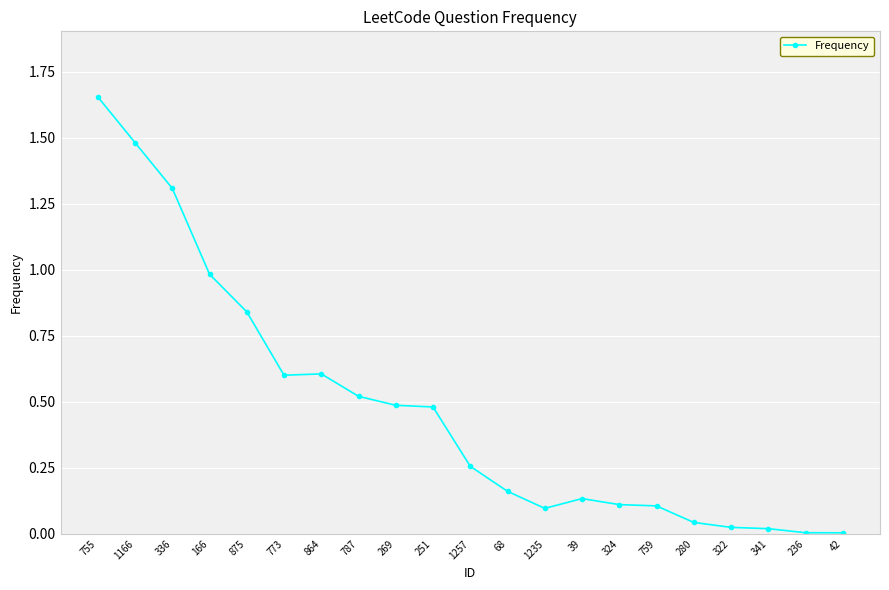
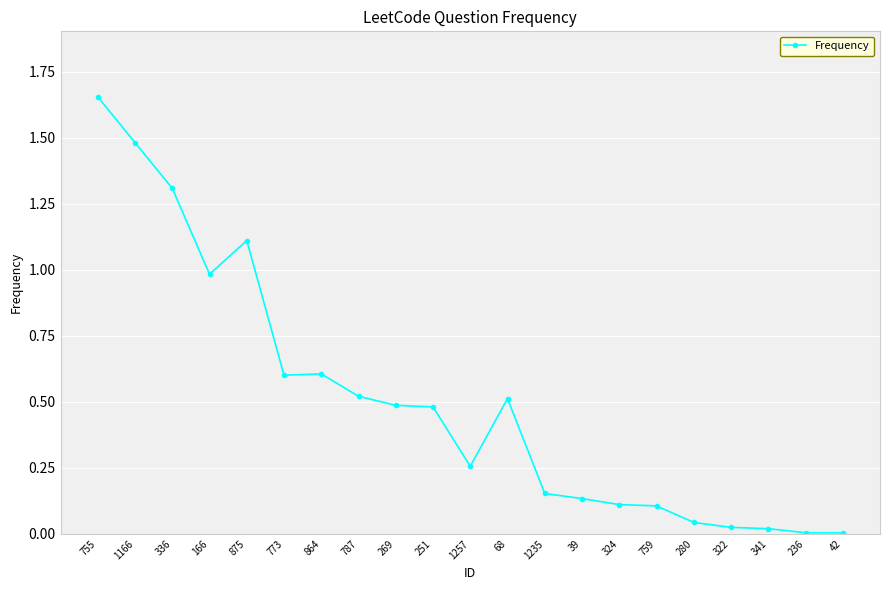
875: 0.84 -> 1.11
68: 0.16 -> 0.51
1235: 0.10 -> 0.15
